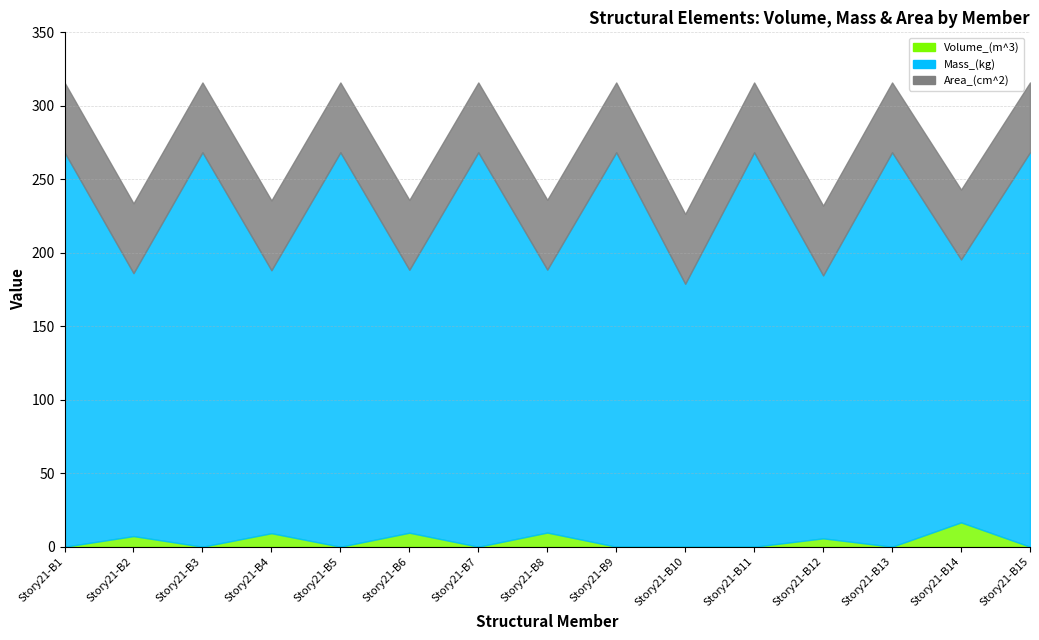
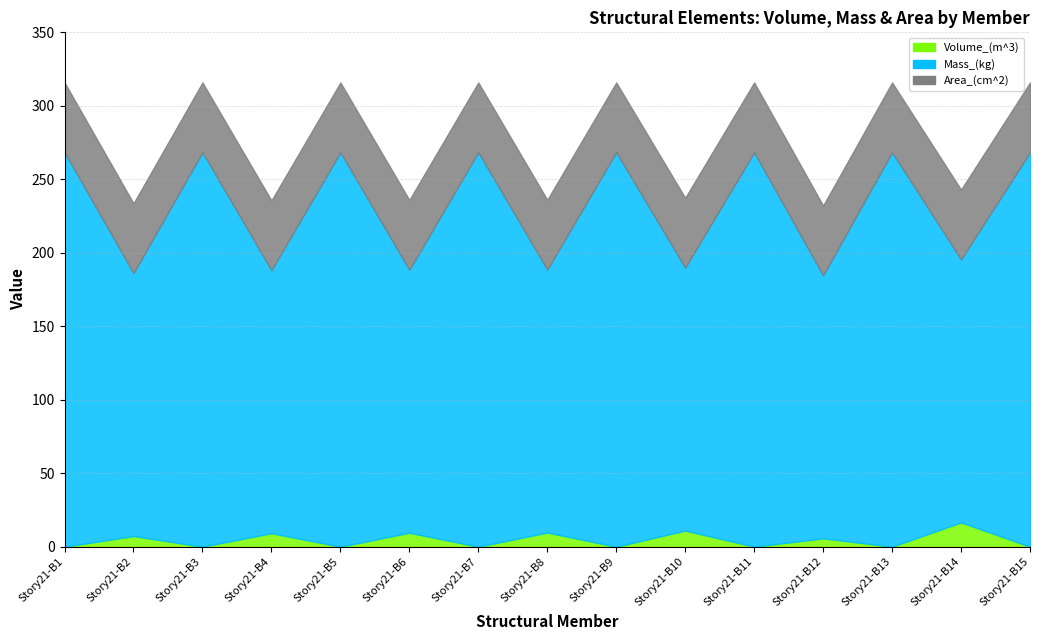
Volume_(m^3), Story21-B10: 0 -> 11
